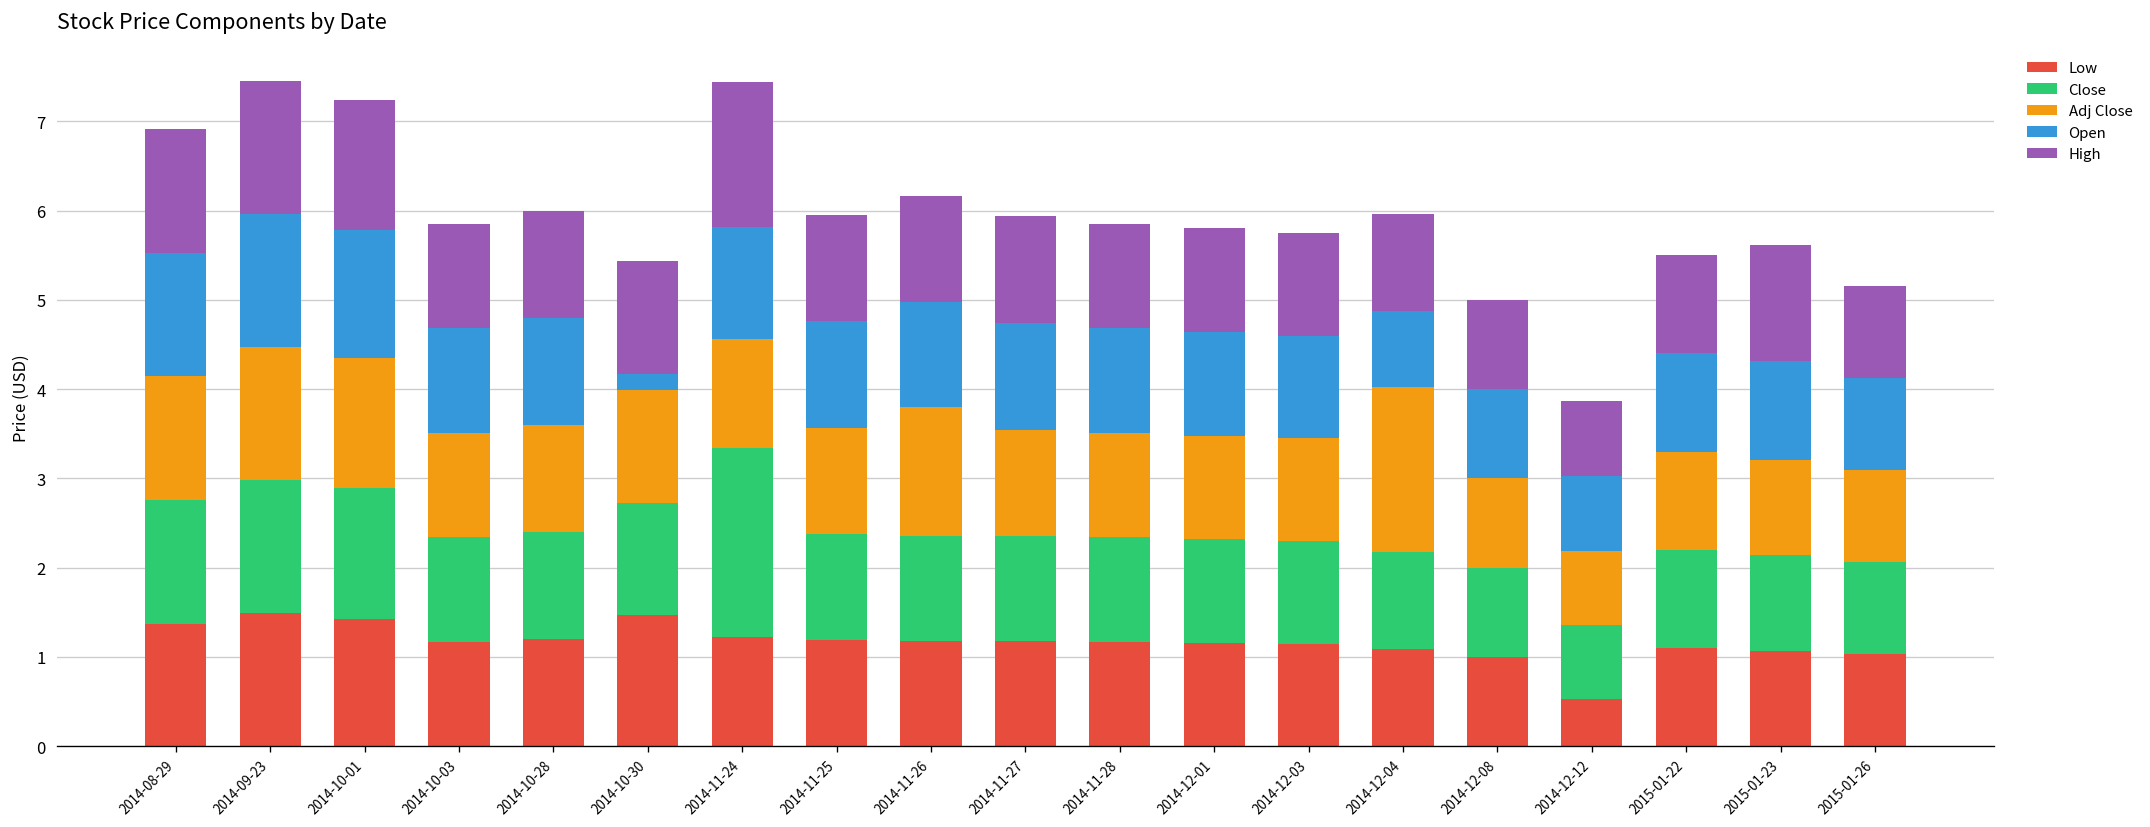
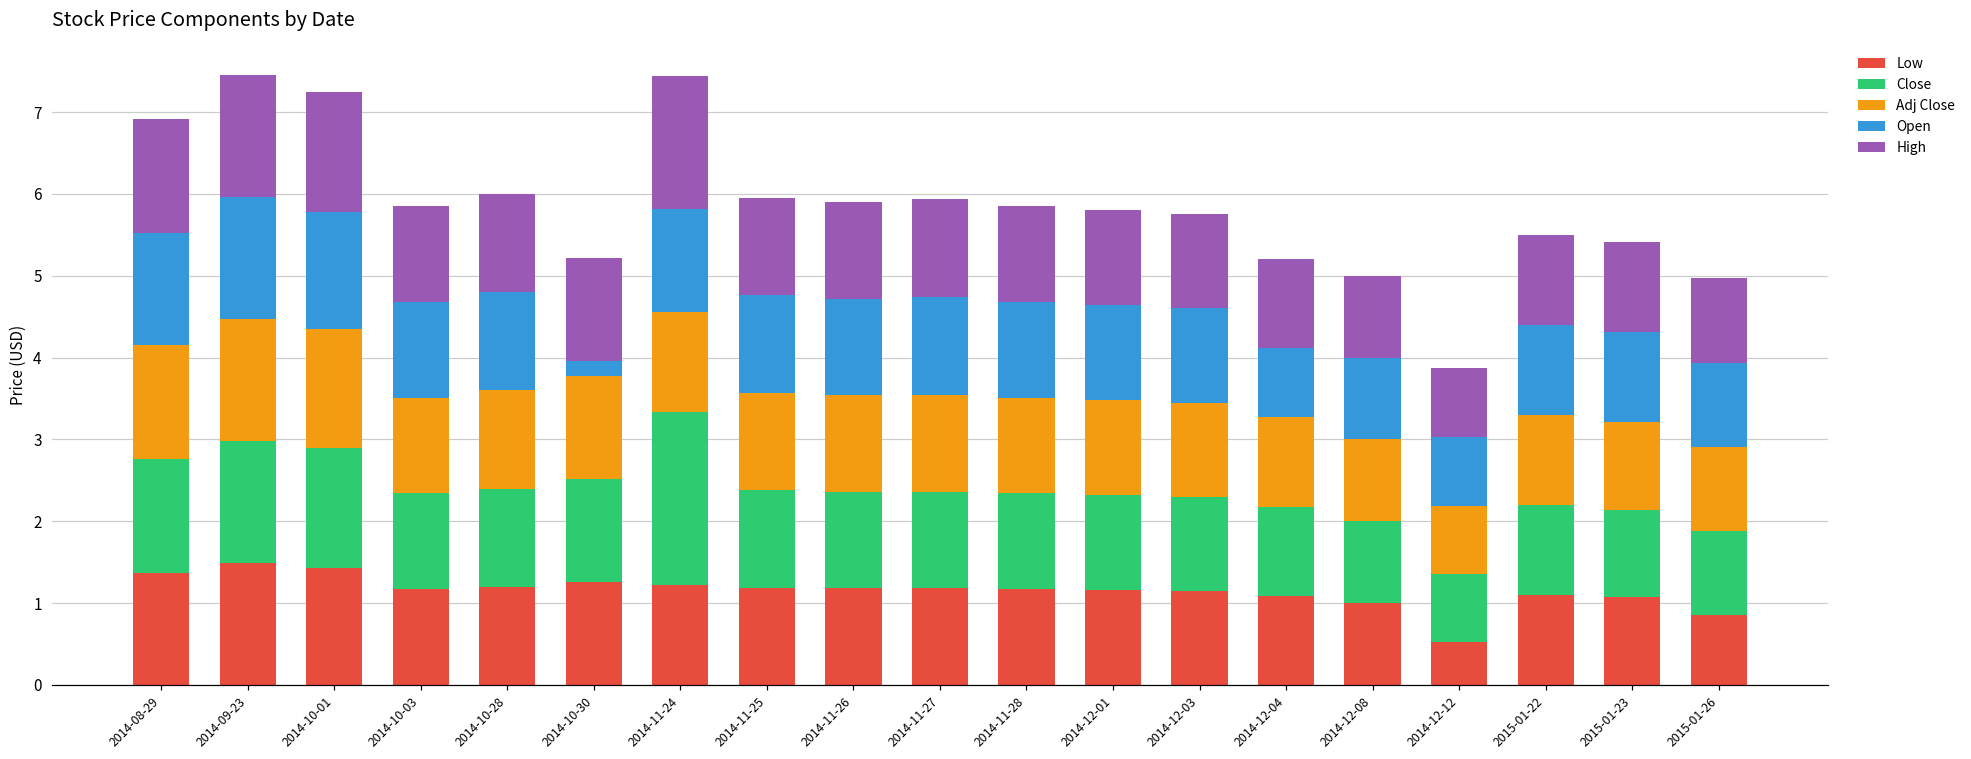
Low, 2014-10-30: 1.5 -> 1.3
Adj Close, 2014-11-26: 1.4 -> 1.2
Adj Close, 2014-12-04: 1.8 -> 1.1
High, 2015-01-23: 1.3 -> 1.1
Low, 2015-01-26: 1.0 -> 0.9
